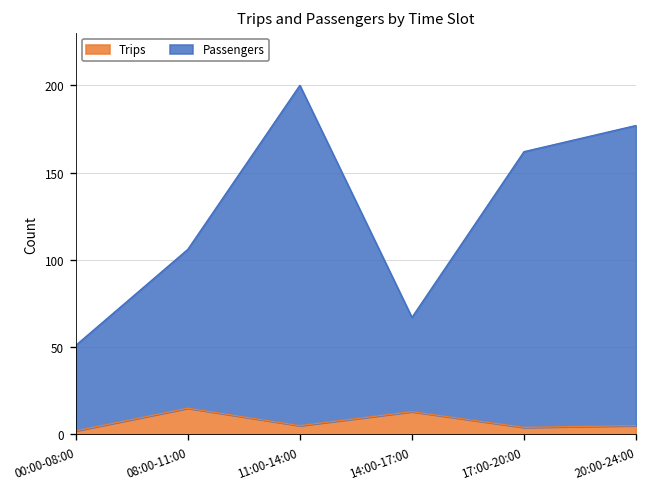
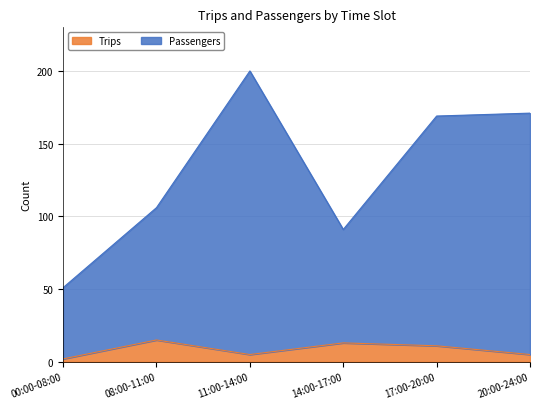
Passengers, 14:00-17:00: 54 -> 78
Trips, 17:00-20:00: 4 -> 11
Passengers, 20:00-24:00: 172 -> 166
